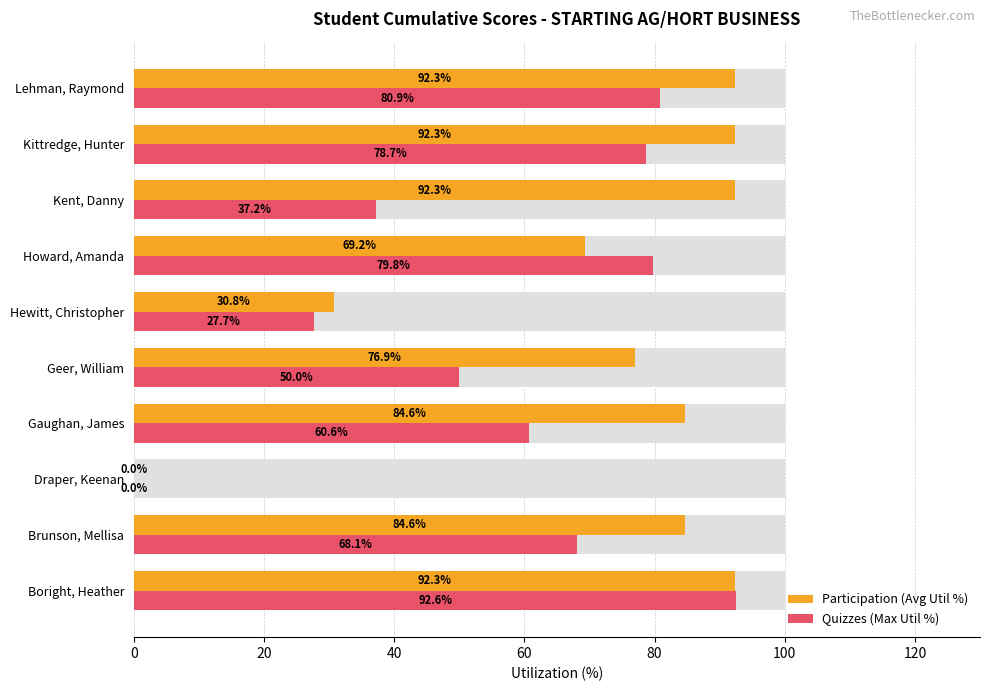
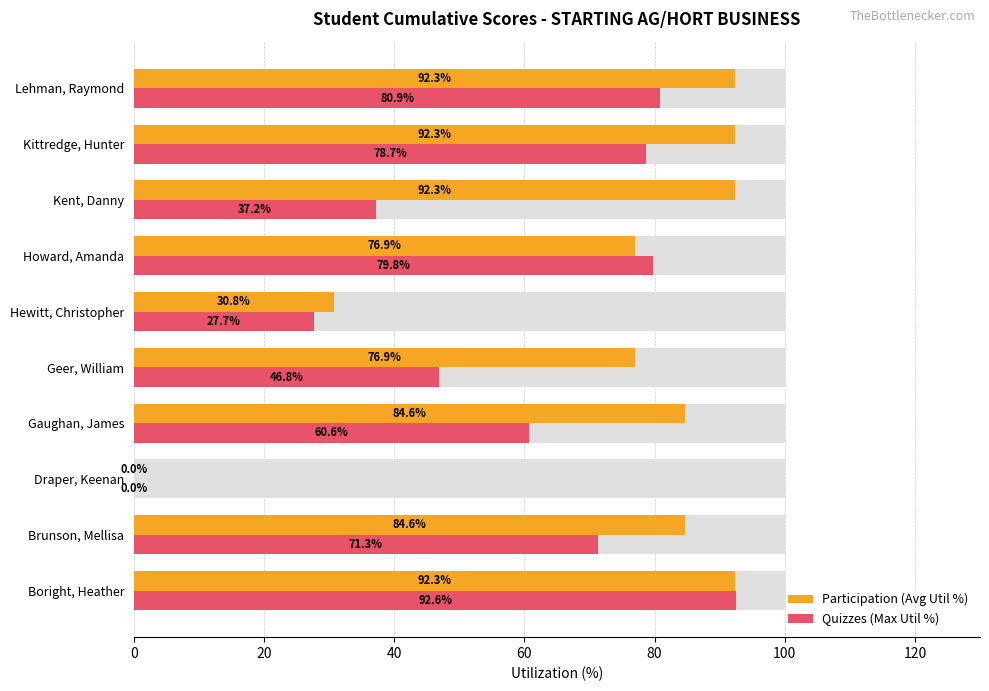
Participation (Avg Util %), Howard, Amanda: 69.2% -> 76.9%
Quizzes (Max Util %), Geer, William: 50.0% -> 46.8%
Quizzes (Max Util %), Brunson, Mellisa: 68.1% -> 71.3%
